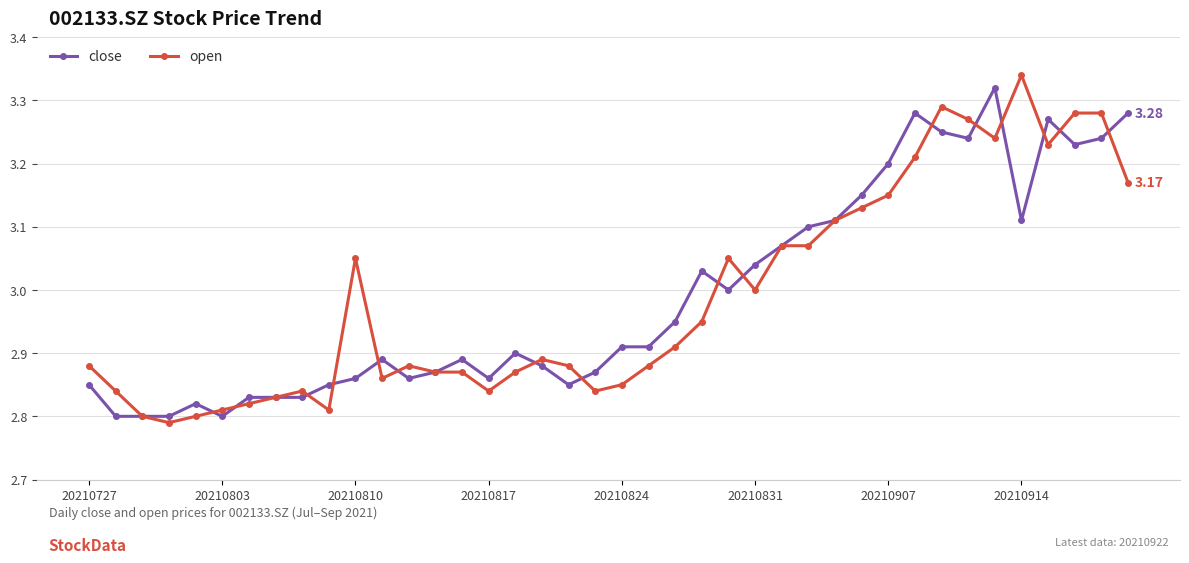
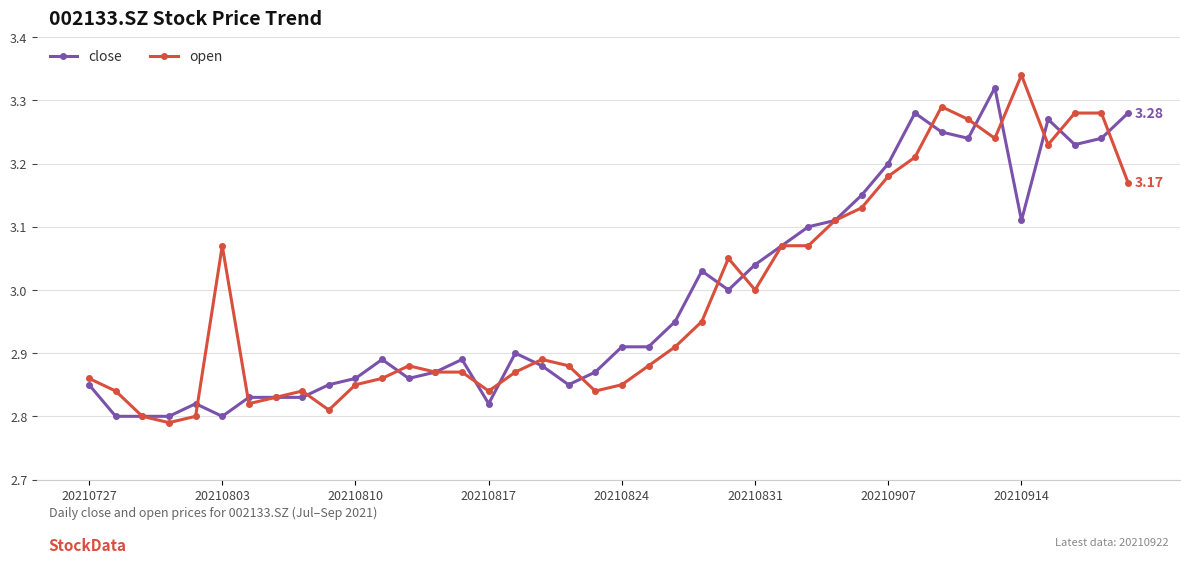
open, 20210727: 2.88 -> 2.86
open, 20210803: 2.81 -> 3.07
open, 20210810: 3.05 -> 2.85
close, 20210817: 2.86 -> 2.82
open, 20210907: 3.15 -> 3.18
